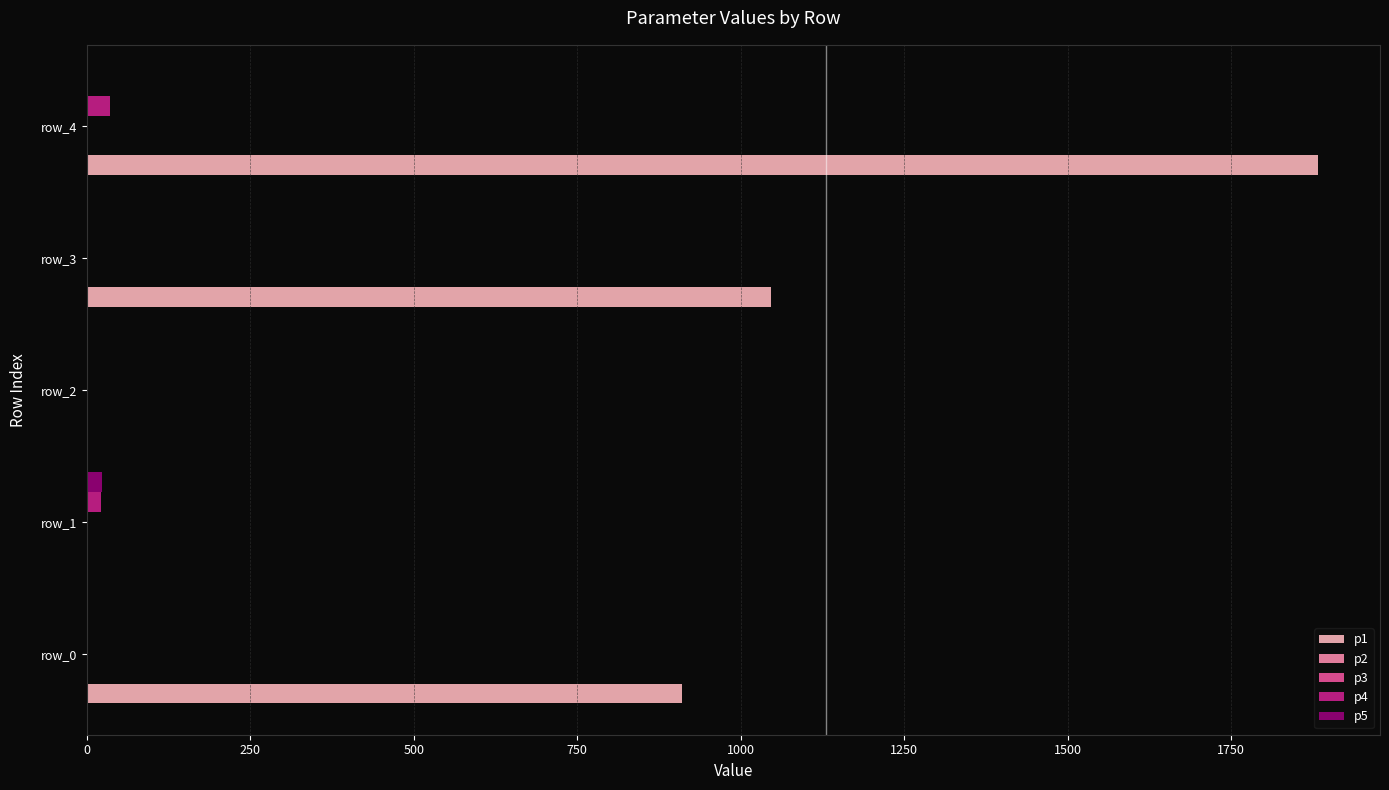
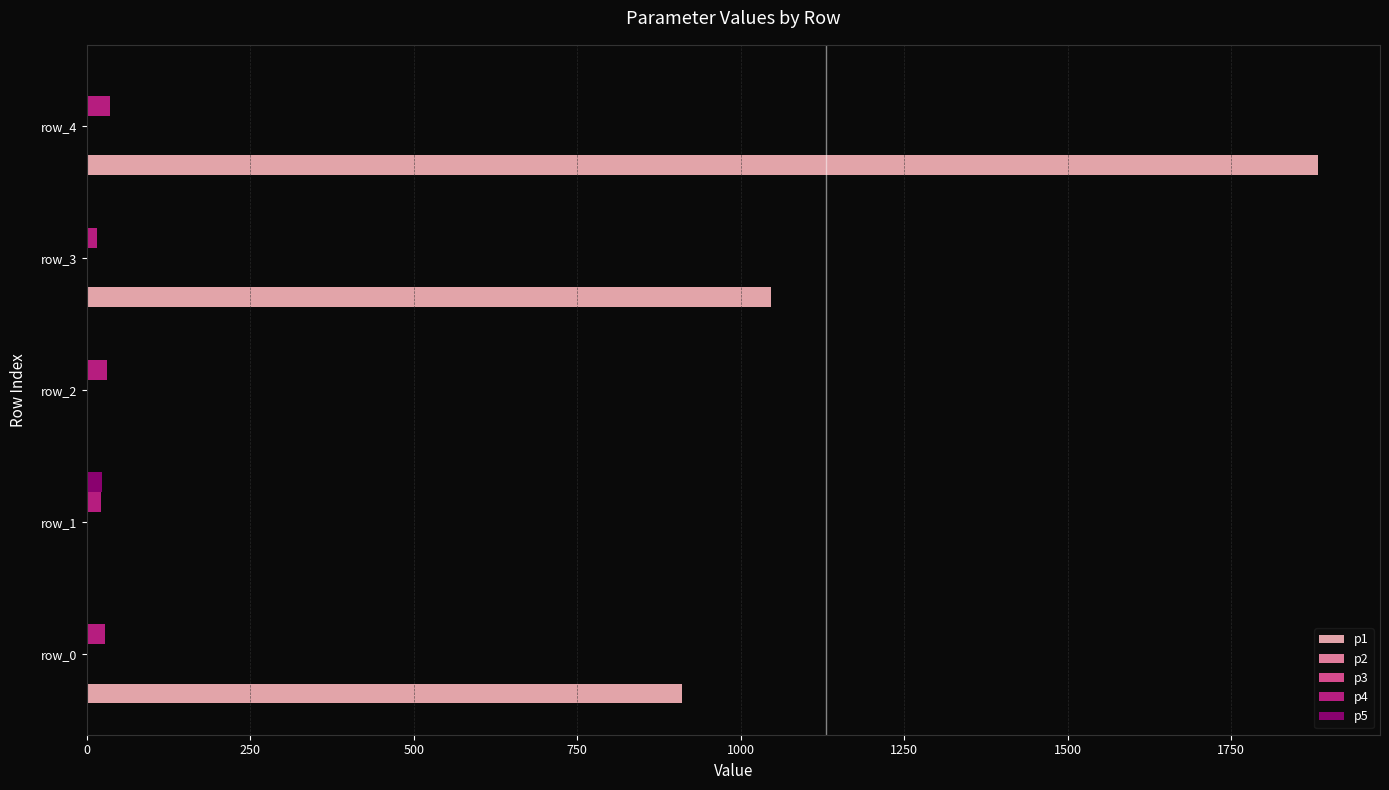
p4, row_3: 0 -> 10
p4, row_2: 0 -> 30
p4, row_0: 0 -> 30
